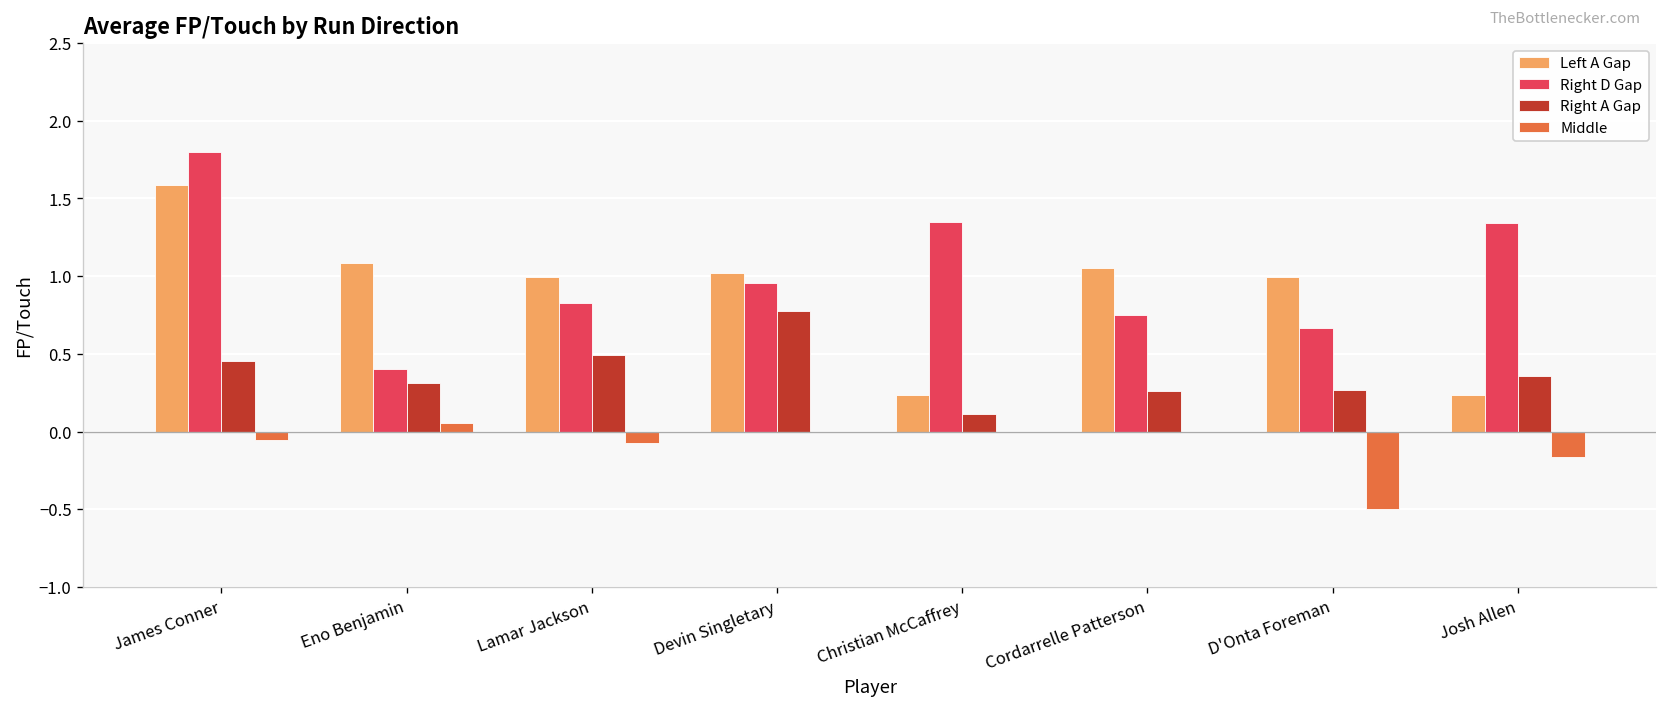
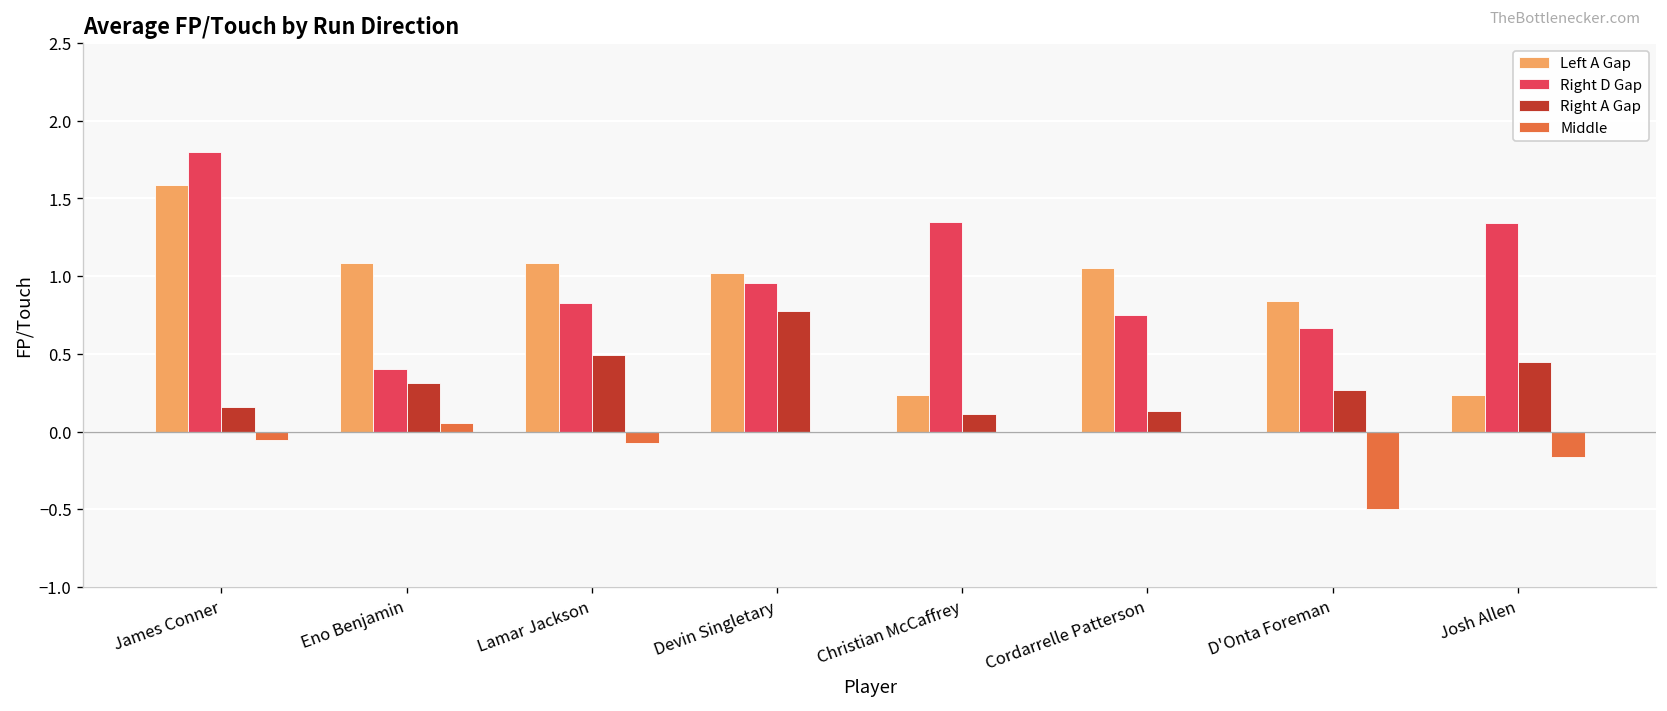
Right A Gap, James Conner: 0.46 -> 0.16
Left A Gap, Lamar Jackson: 1.00 -> 1.09
Right A Gap, Cordarrelle Patterson: 0.26 -> 0.13
Left A Gap, D'Onta Foreman: 0.99 -> 0.84
Right A Gap, Josh Allen: 0.36 -> 0.45
